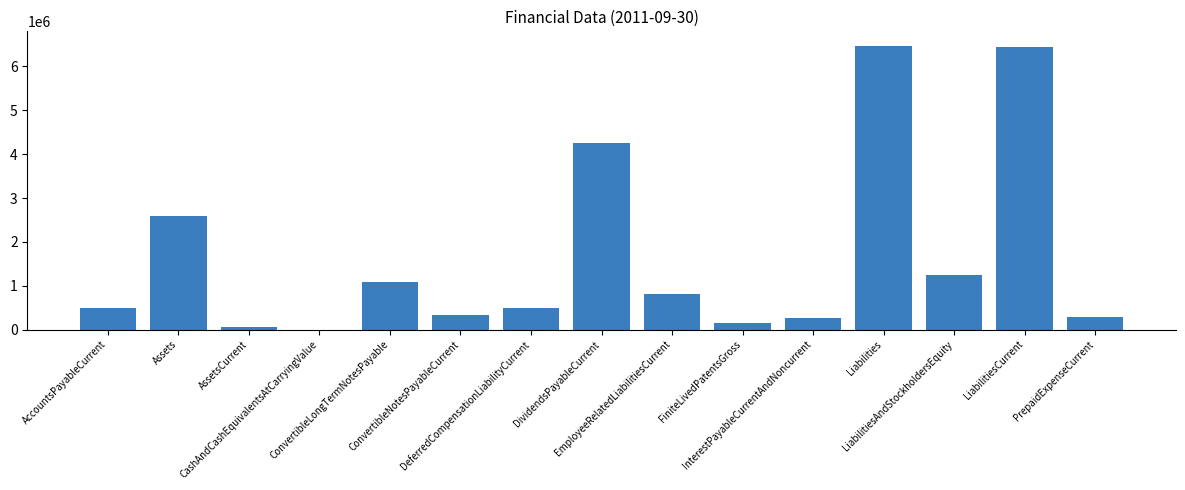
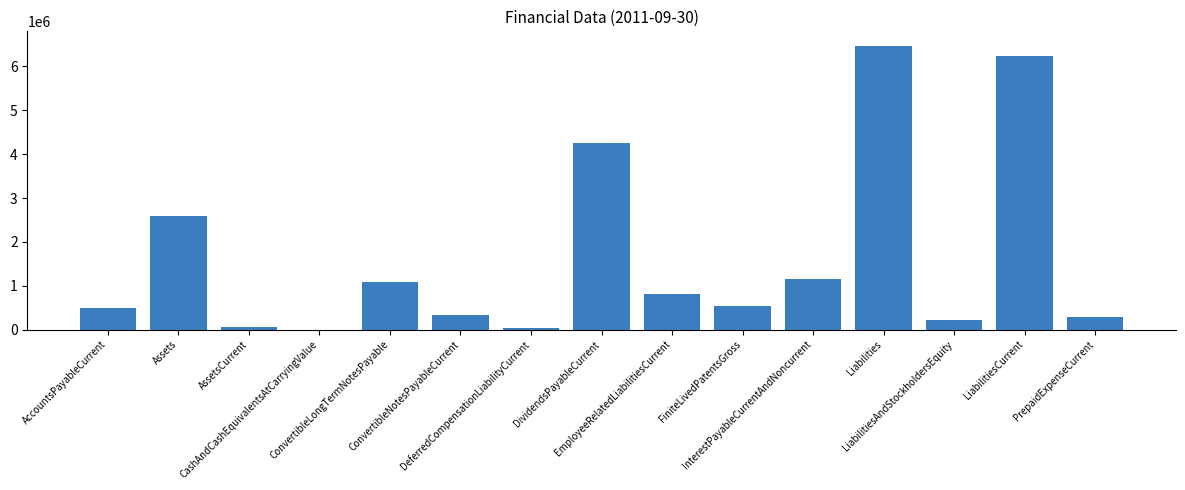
DeferredCompensationLiabilityCurrent: 500000 -> 0
FiniteLivedPatentsGross: 200000 -> 500000
InterestPayableCurrentAndNoncurrent: 300000 -> 1100000
LiabilitiesAndStockholdersEquity: 1200000 -> 200000
LiabilitiesCurrent: 6400000 -> 6200000
